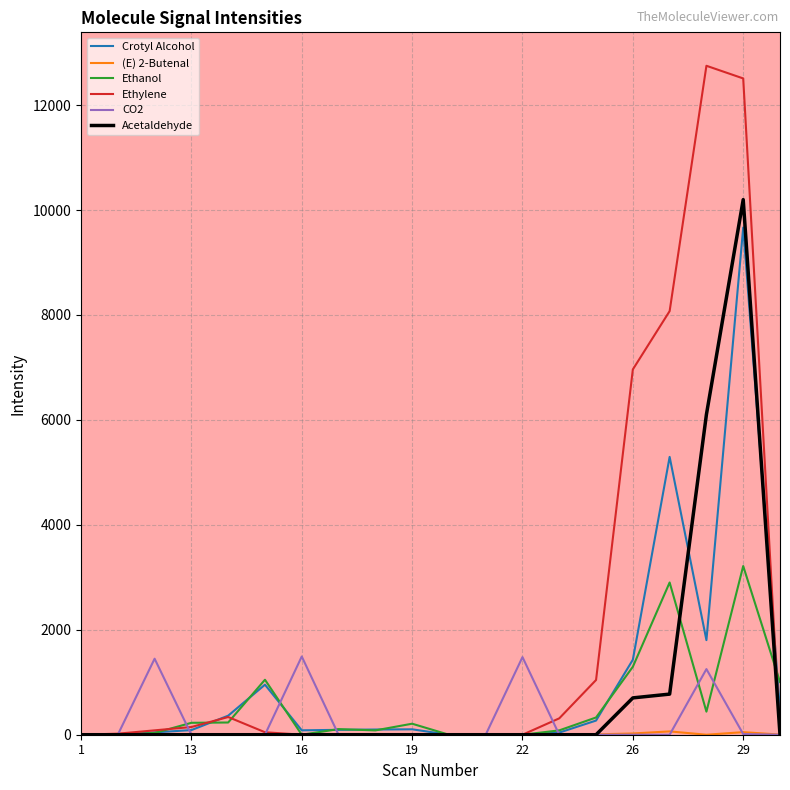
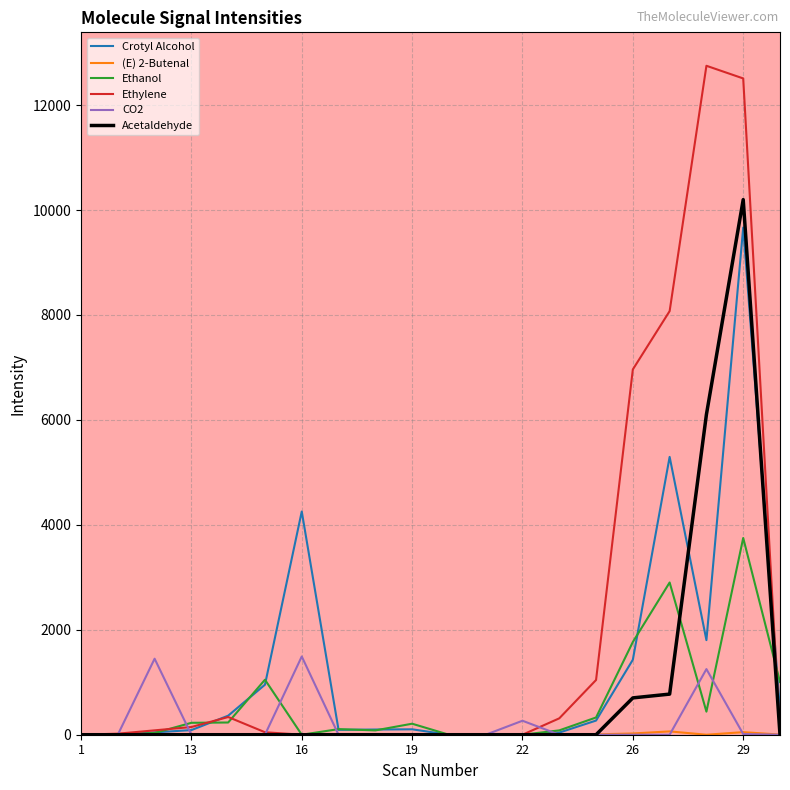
Crotyl Alcohol, 16: 100 -> 4300
CO2, 22: 1500 -> 300
Ethanol, 26: 1300 -> 1800
Ethanol, 29: 3200 -> 3700
